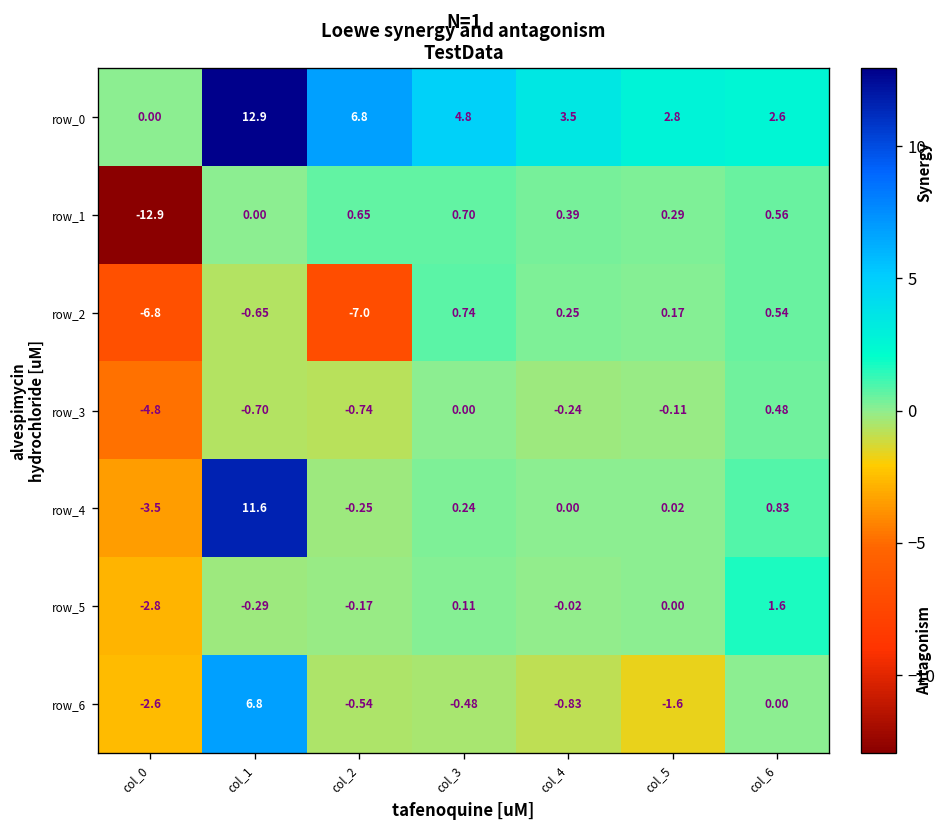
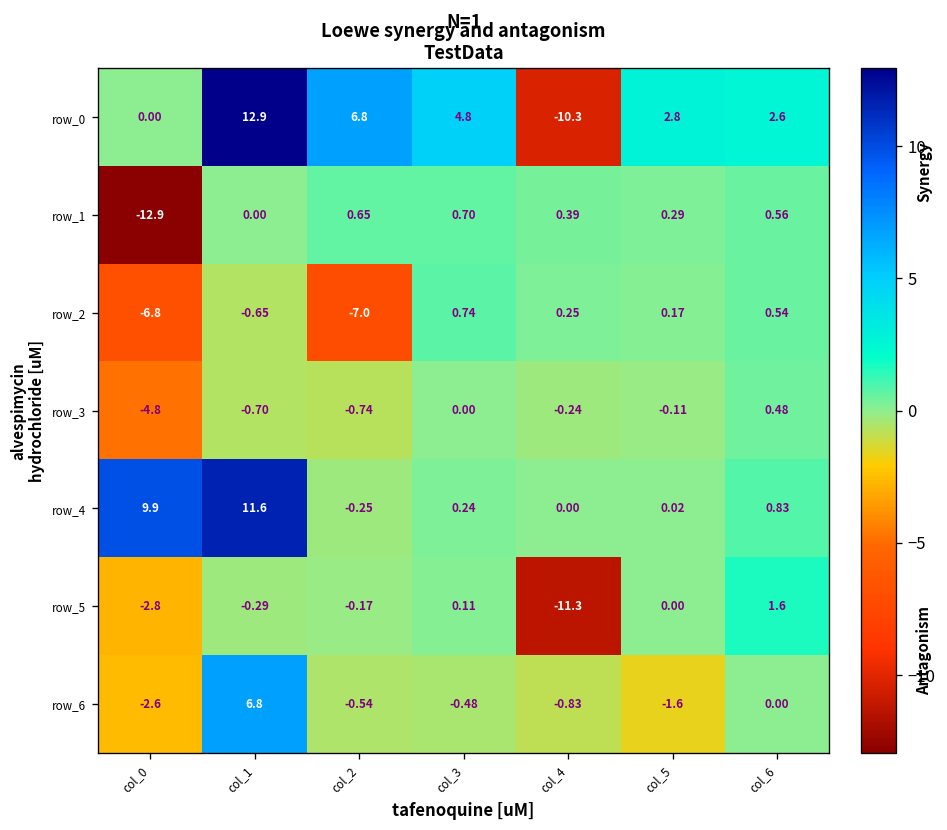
row_0, col_4: 3.5 -> -10.3
row_4, col_0: -3.5 -> 9.9
row_5, col_4: -0.02 -> -11.3
